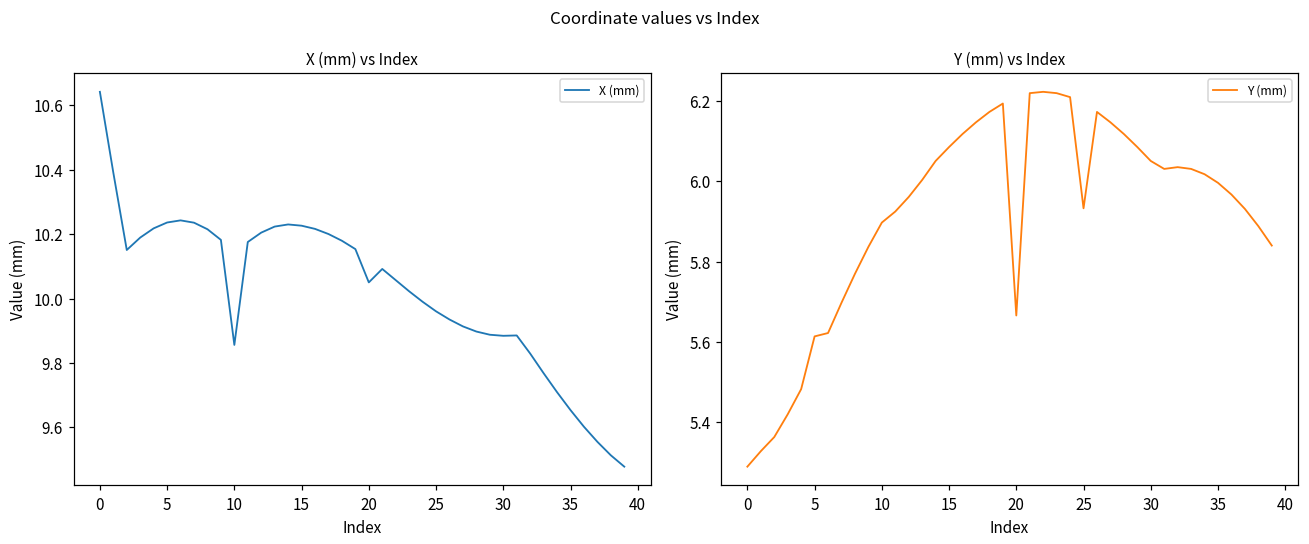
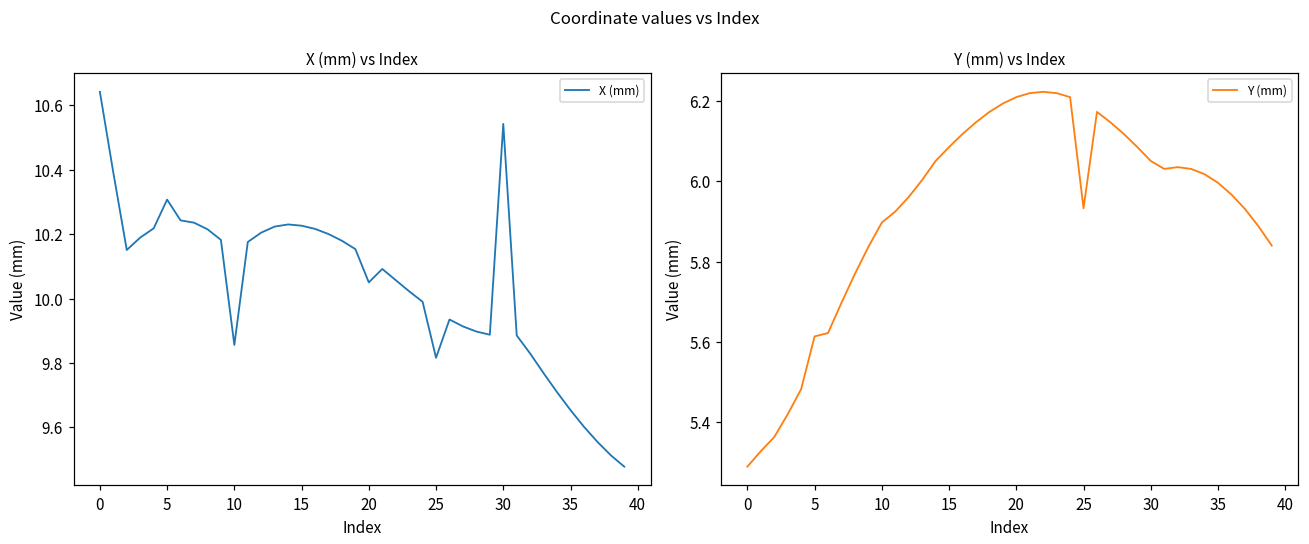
X (mm) vs Index, 5: 10.24 -> 10.31
X (mm) vs Index, 25: 9.96 -> 9.82
X (mm) vs Index, 30: 9.88 -> 10.54
Y (mm) vs Index, 20: 5.67 -> 6.21
